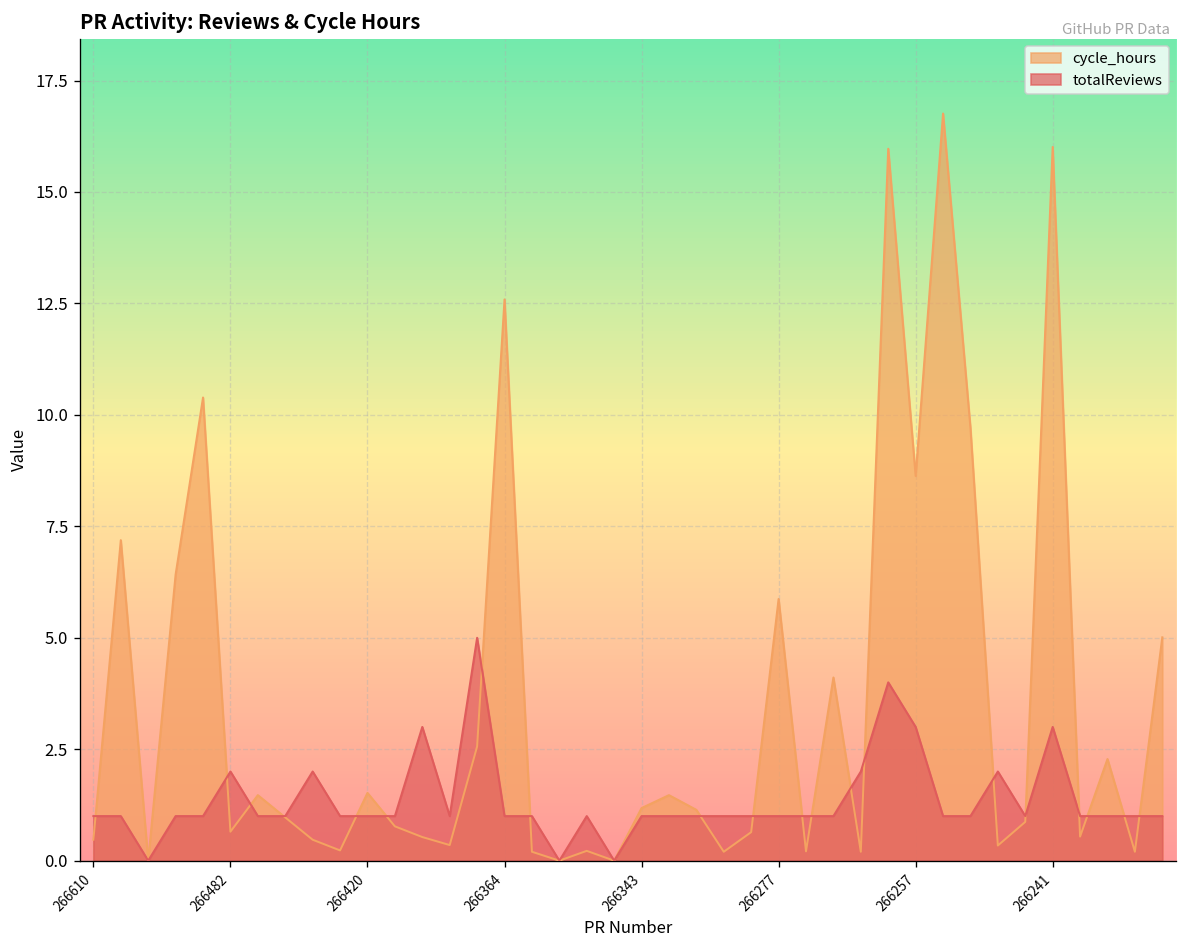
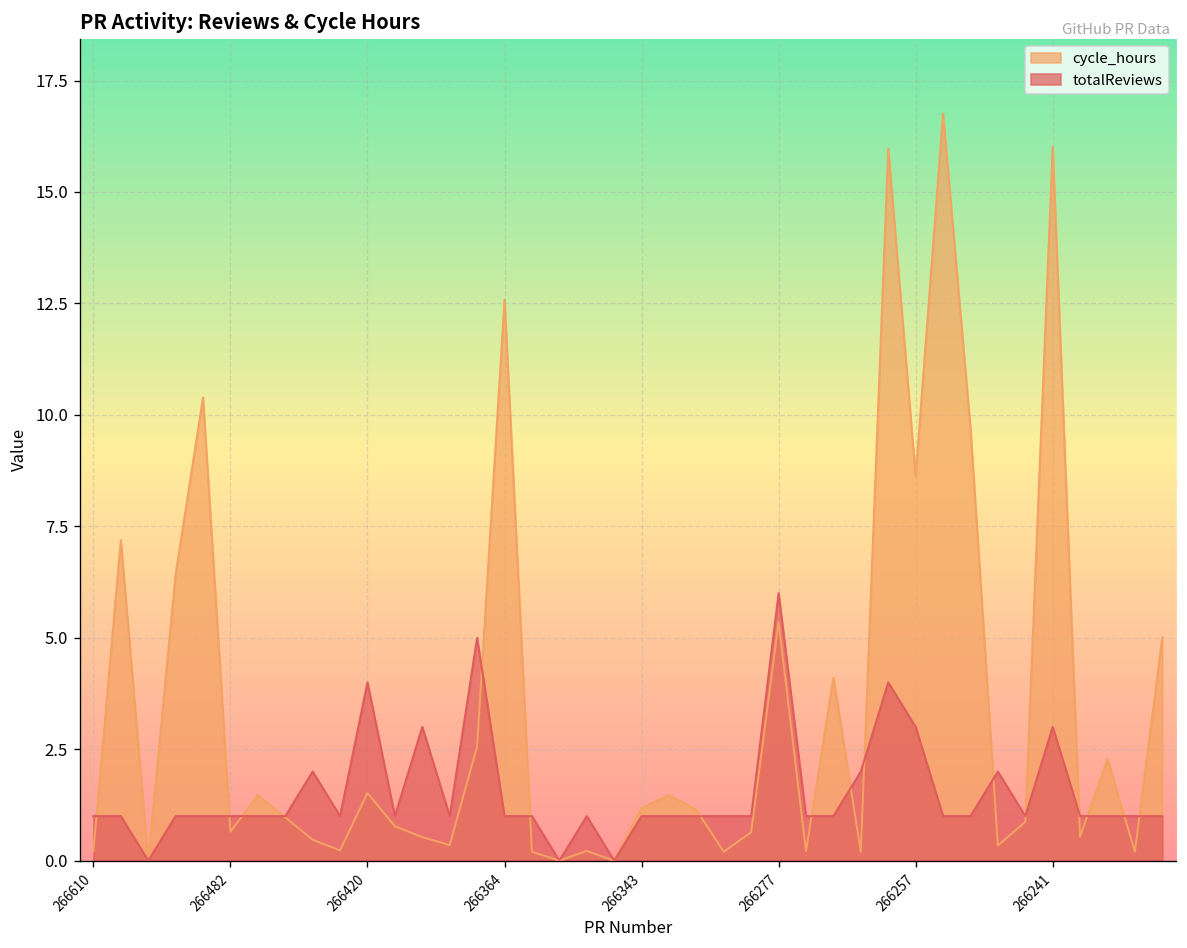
cycle_hours, 266610: 0.5 -> 0.2
totalReviews, 266482: 2 -> 1
totalReviews, 266420: 1 -> 4
cycle_hours, 266277: 5.9 -> 5.4
totalReviews, 266277: 1 -> 6
